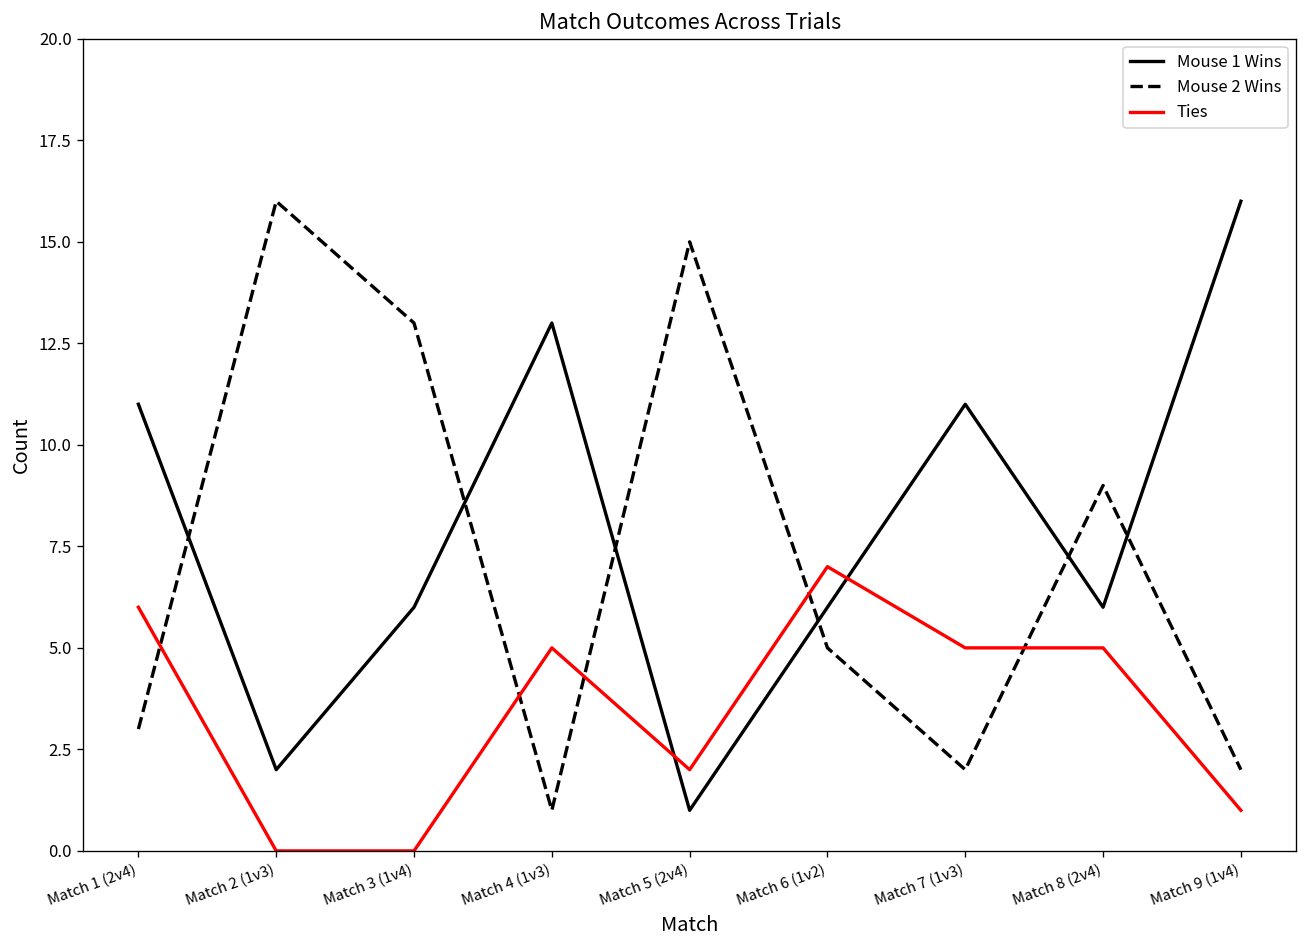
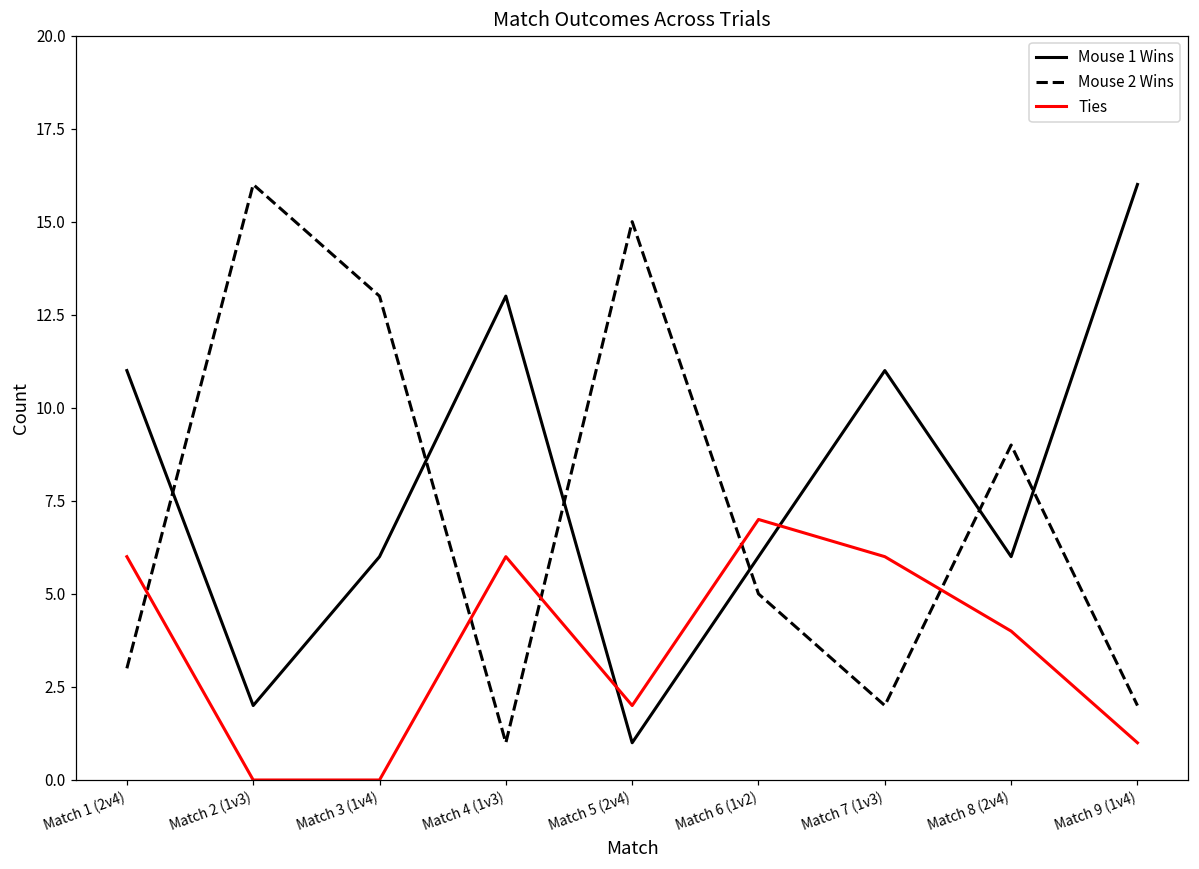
Ties, Match 4 (1v3): 5 -> 6
Ties, Match 7 (1v3): 5 -> 6
Ties, Match 8 (2v4): 5 -> 4
